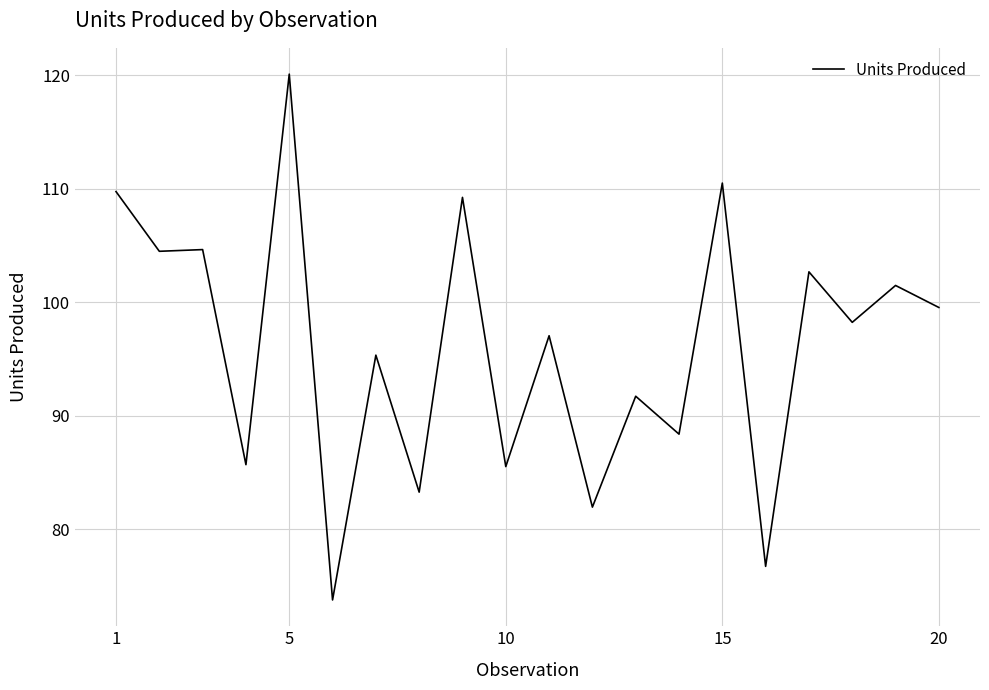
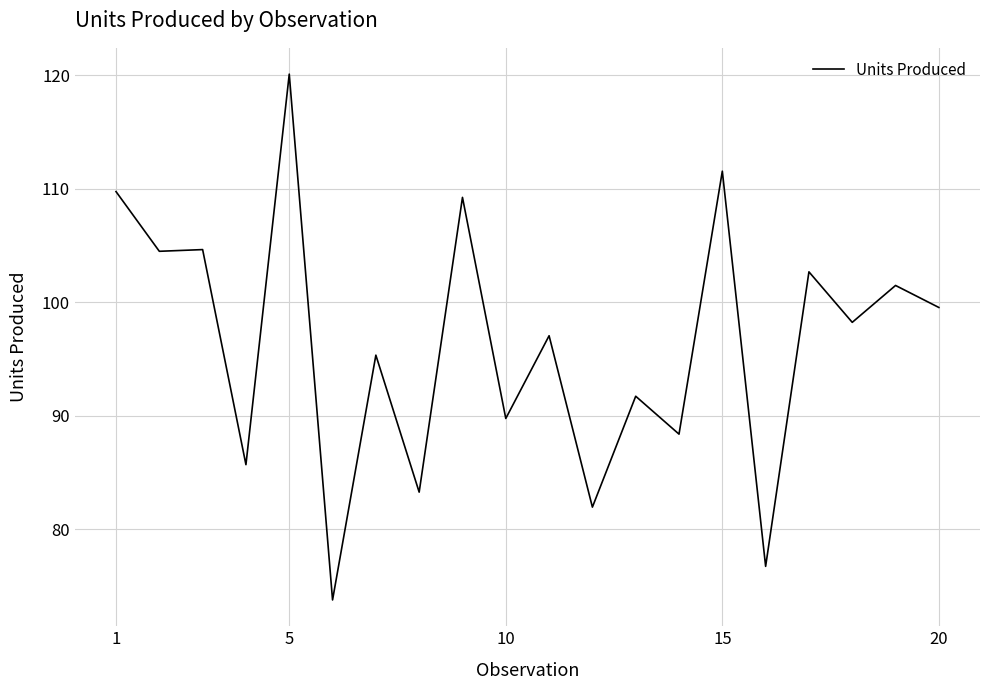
10: 85.5 -> 89.8
15: 110.5 -> 111.5
